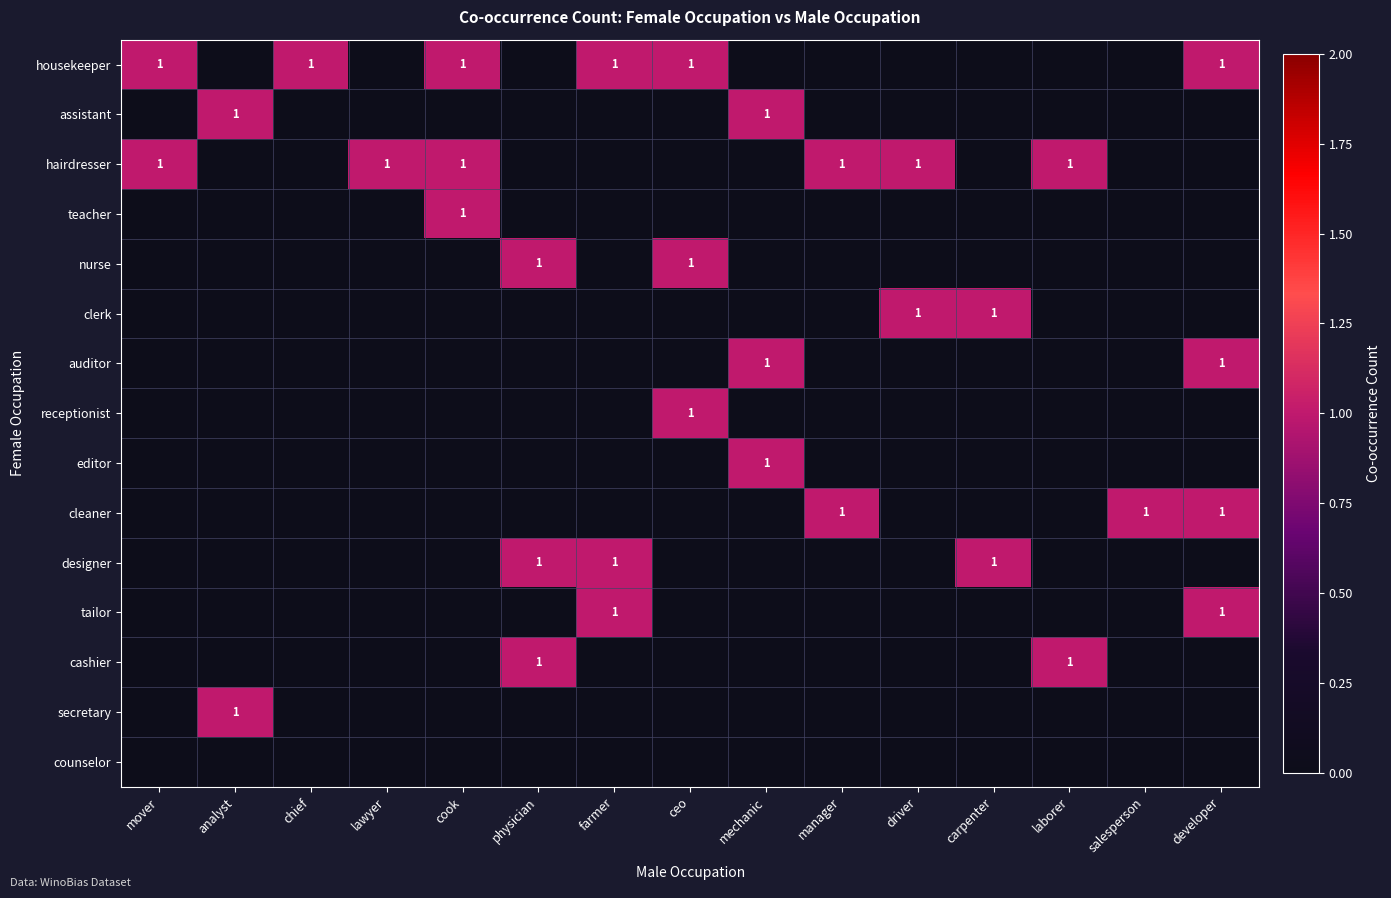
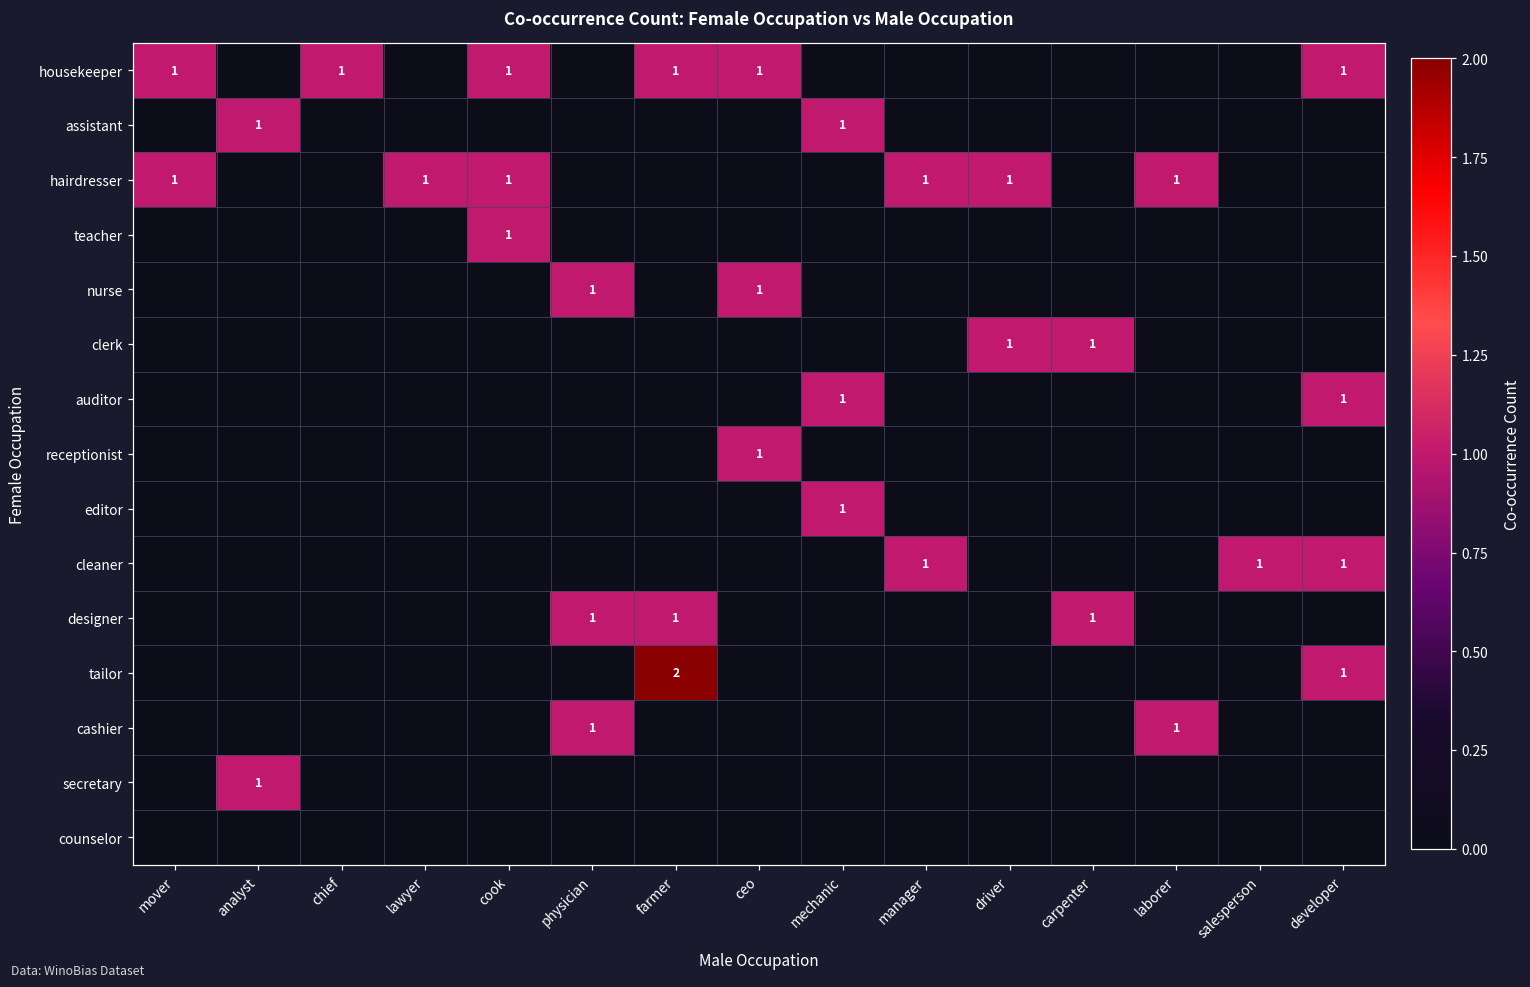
tailor, farmer: 1 -> 2
